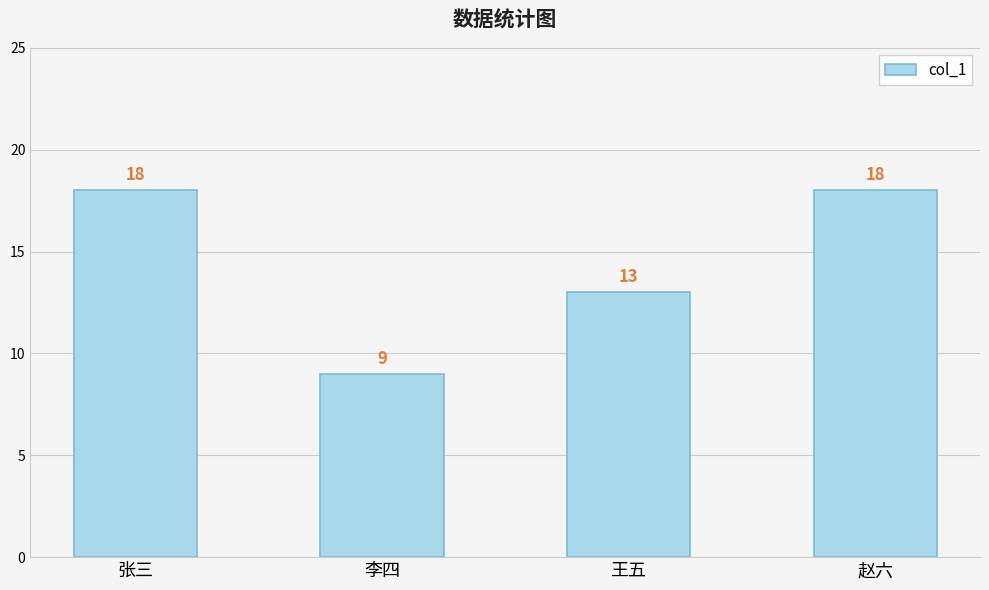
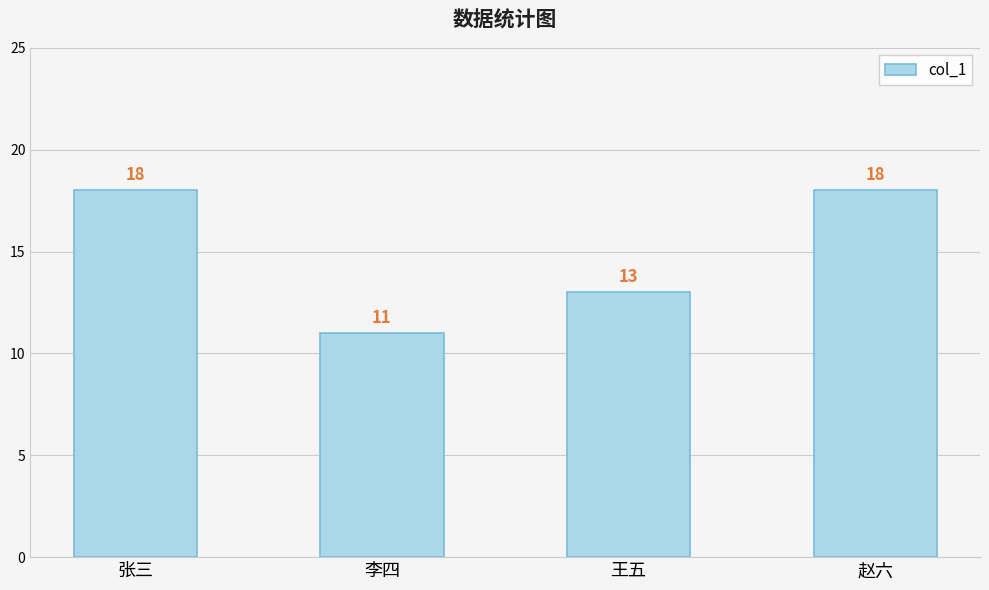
李四: 9 -> 11
